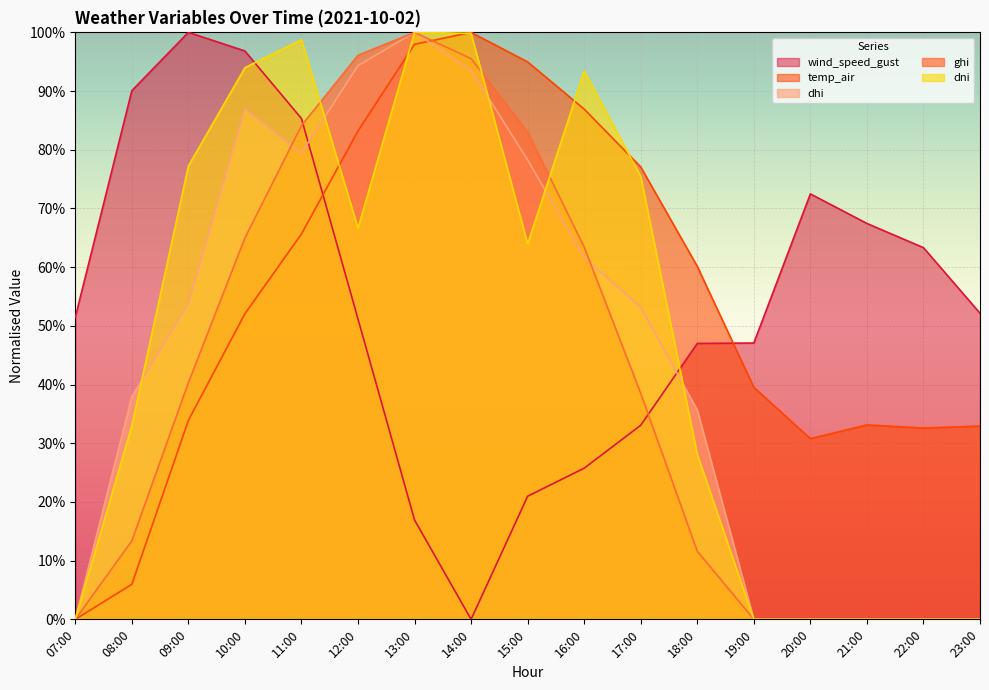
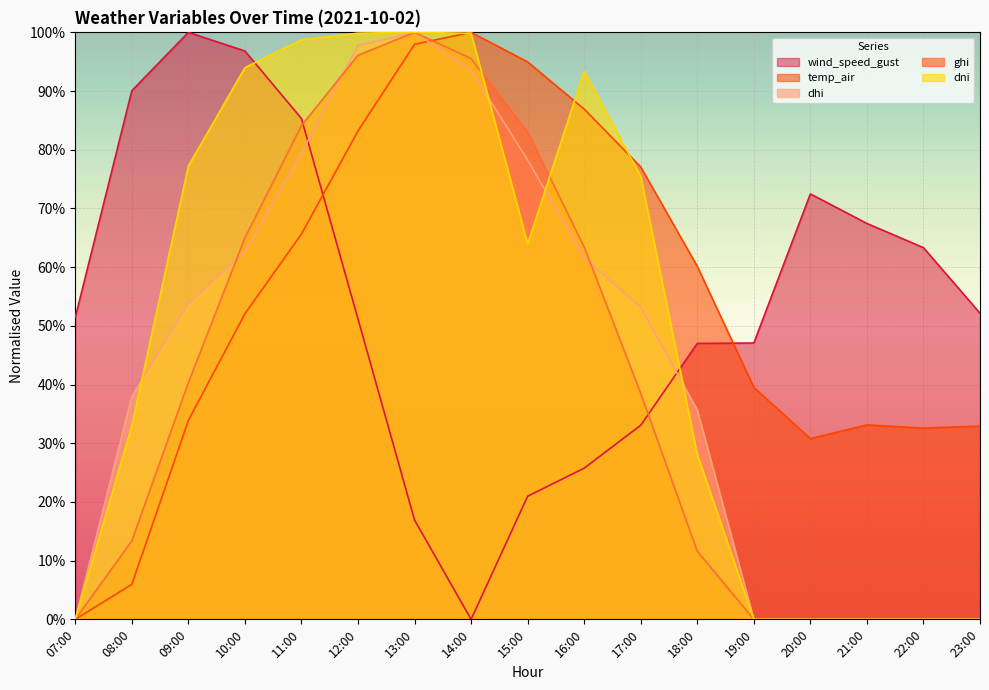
dhi, 10:00: 87% -> 63%
dhi, 12:00: 94% -> 98%
dni, 12:00: 67% -> 100%
